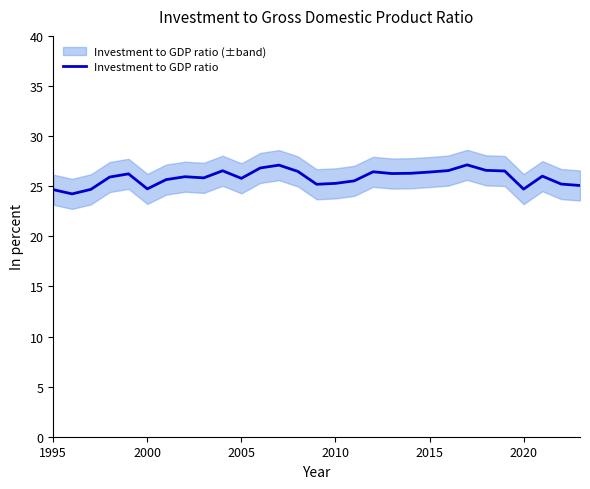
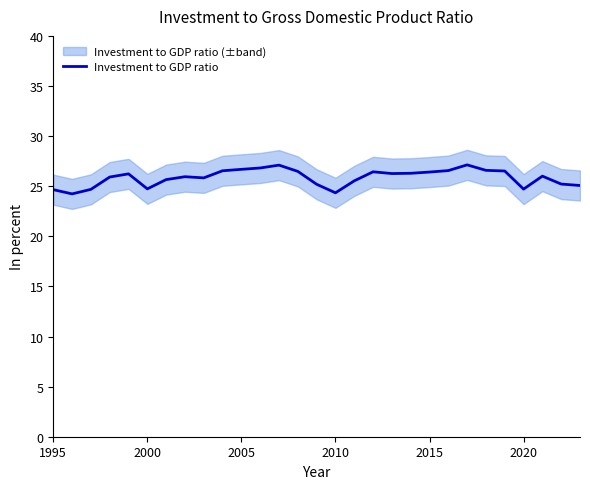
Investment to GDP ratio, 2005: 25.8 -> 26.7
Investment to GDP ratio, 2010: 25.3 -> 24.3
